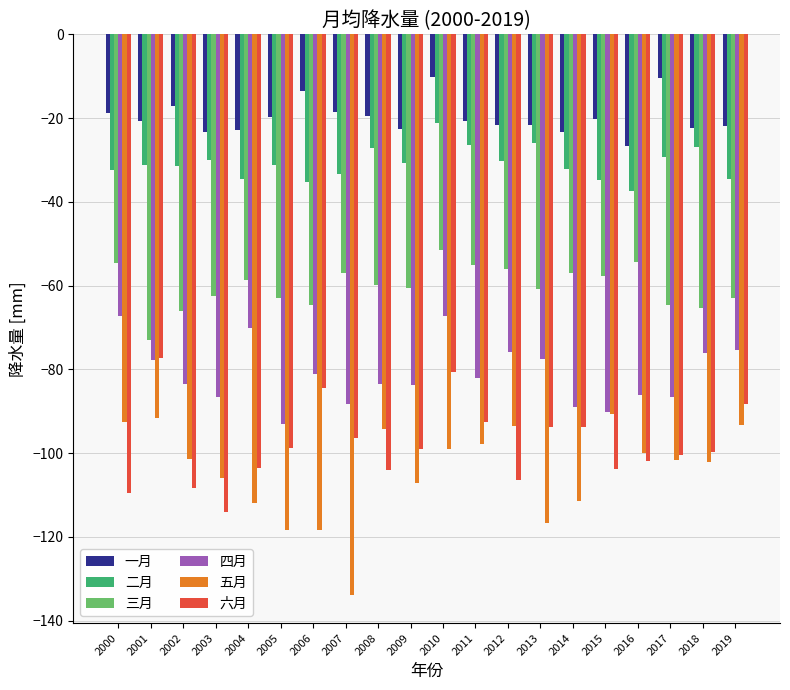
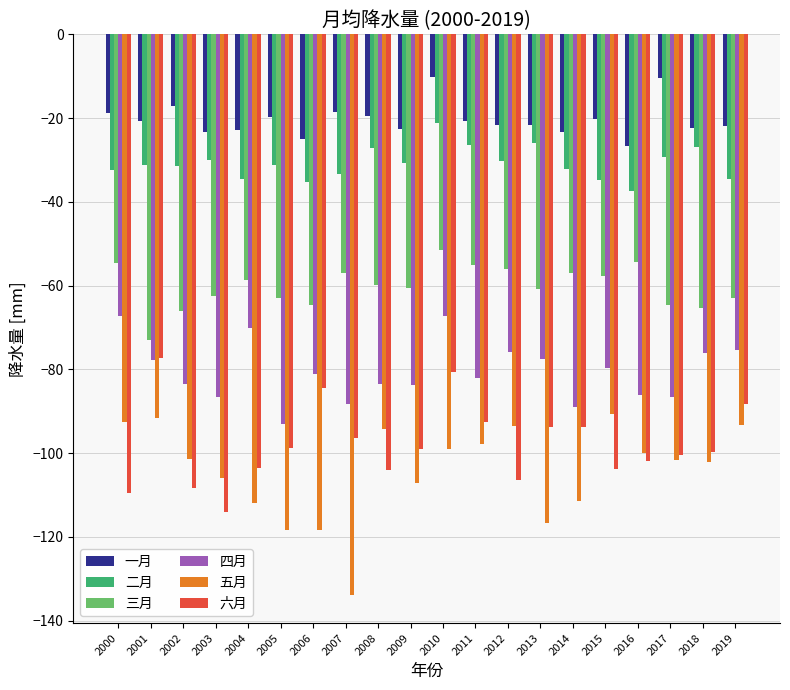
一月, 2006: -14 -> -25
四月, 2015: -90 -> -80
